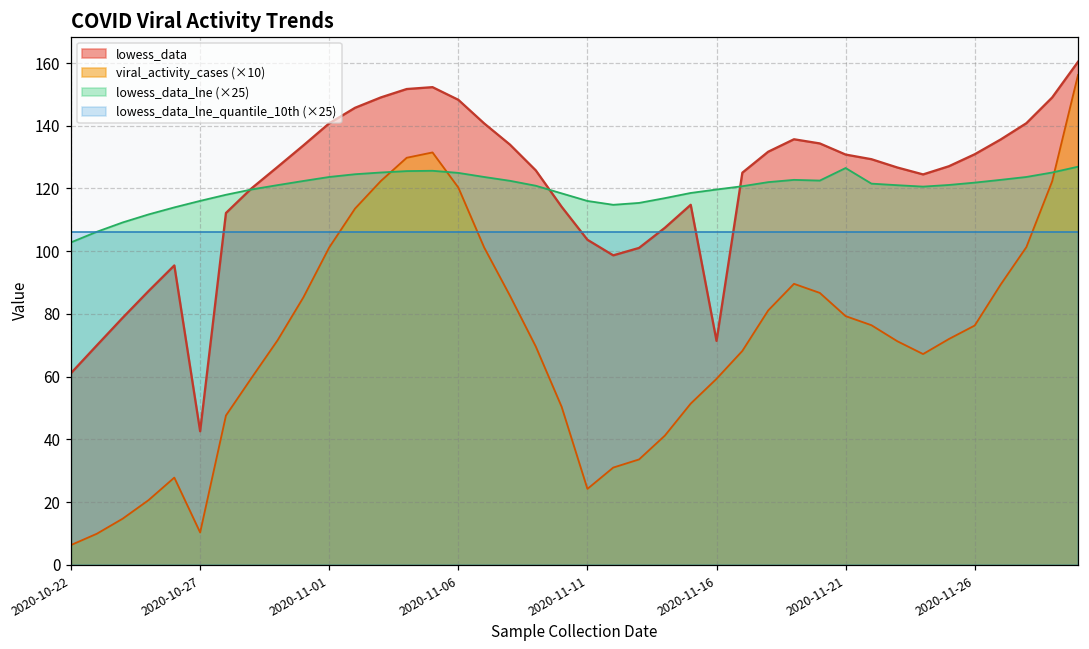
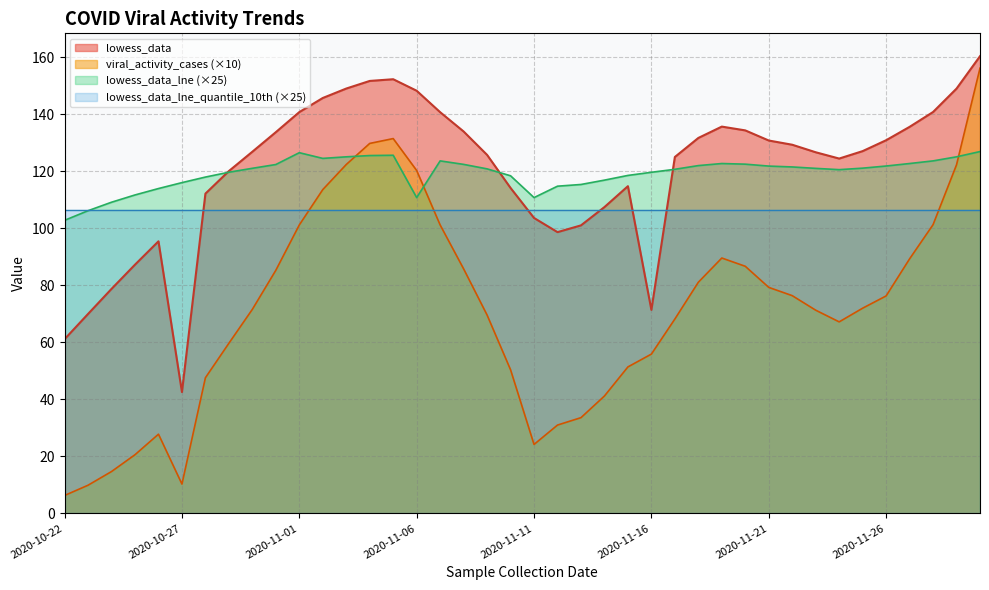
lowess_data_lne (×25), 2020-11-01: 124 -> 127
lowess_data_lne (×25), 2020-11-06: 125 -> 111
lowess_data_lne (×25), 2020-11-11: 116 -> 111
viral_activity_cases (×10), 2020-11-16: 59 -> 56
lowess_data_lne (×25), 2020-11-21: 127 -> 122
